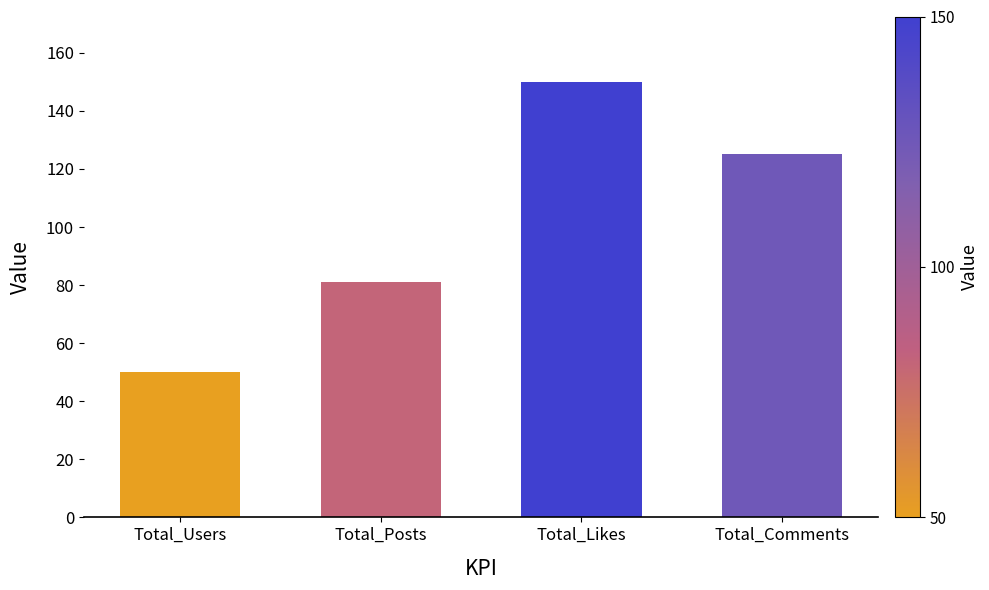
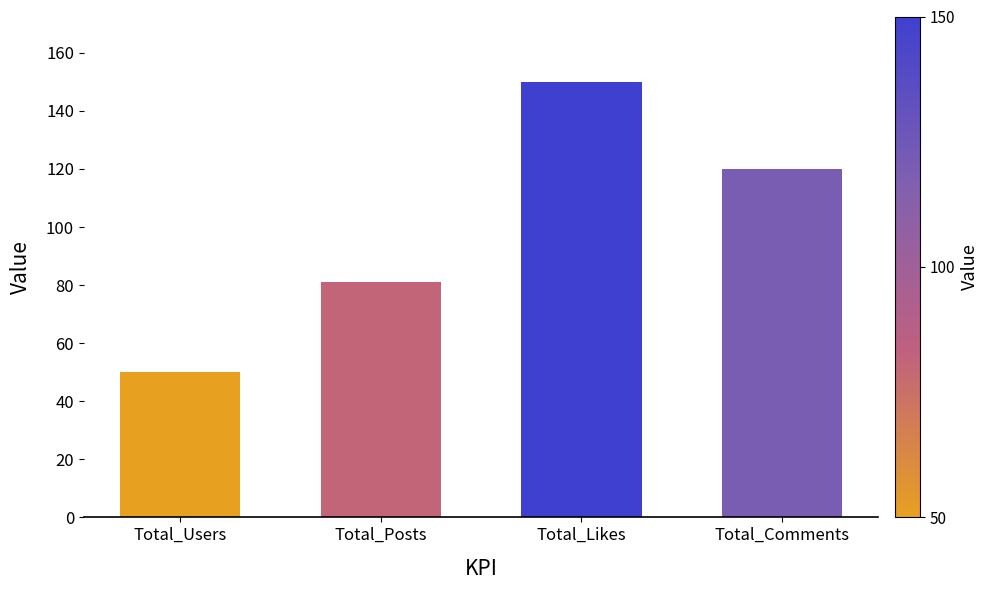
Total_Comments: 125 -> 120
